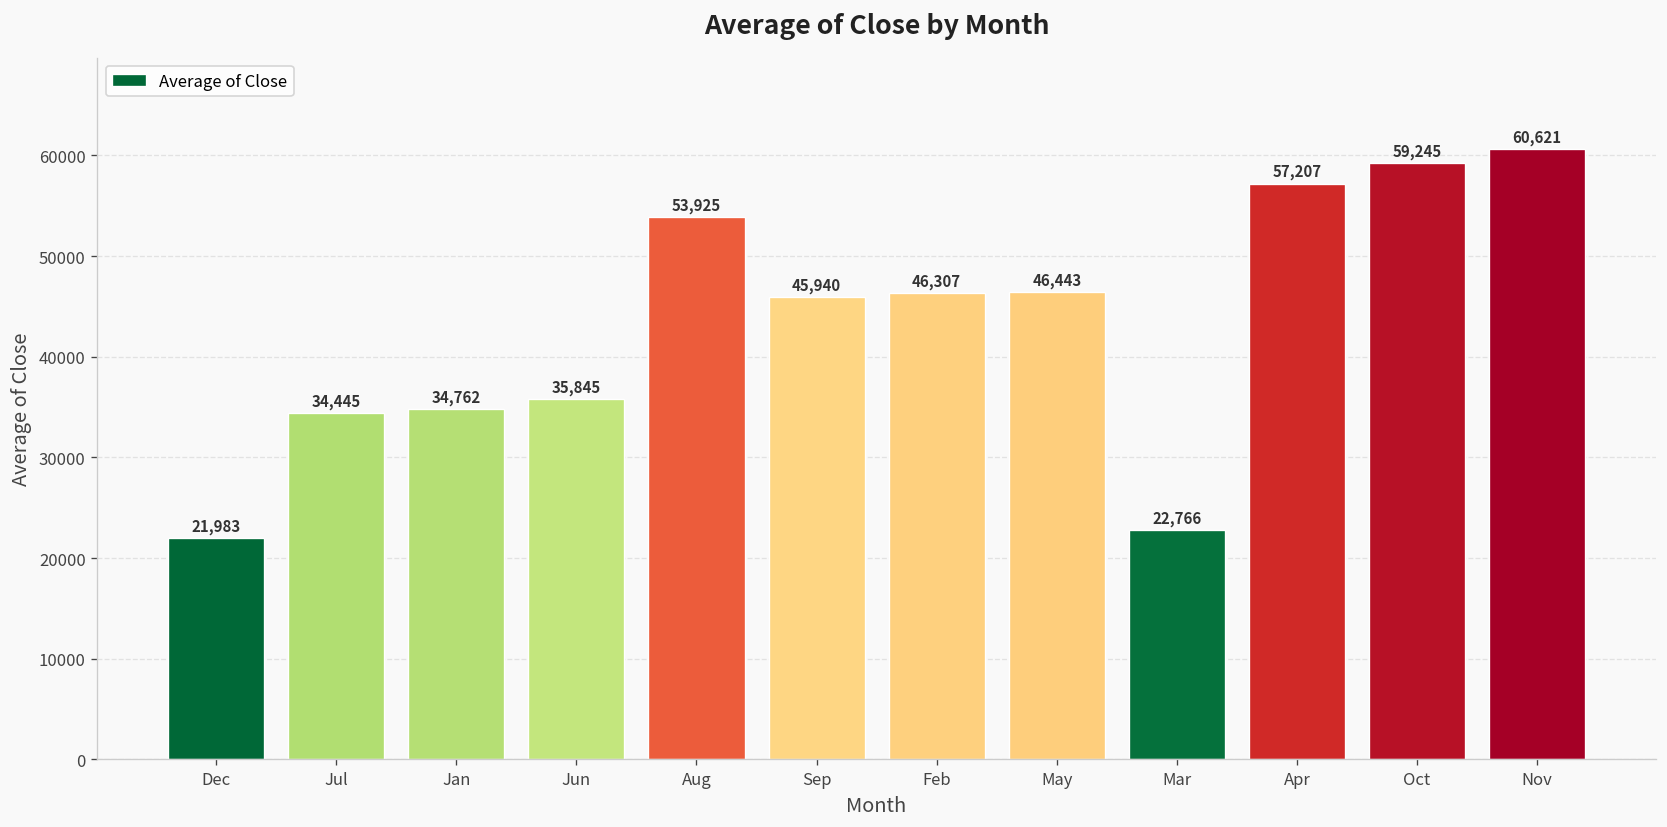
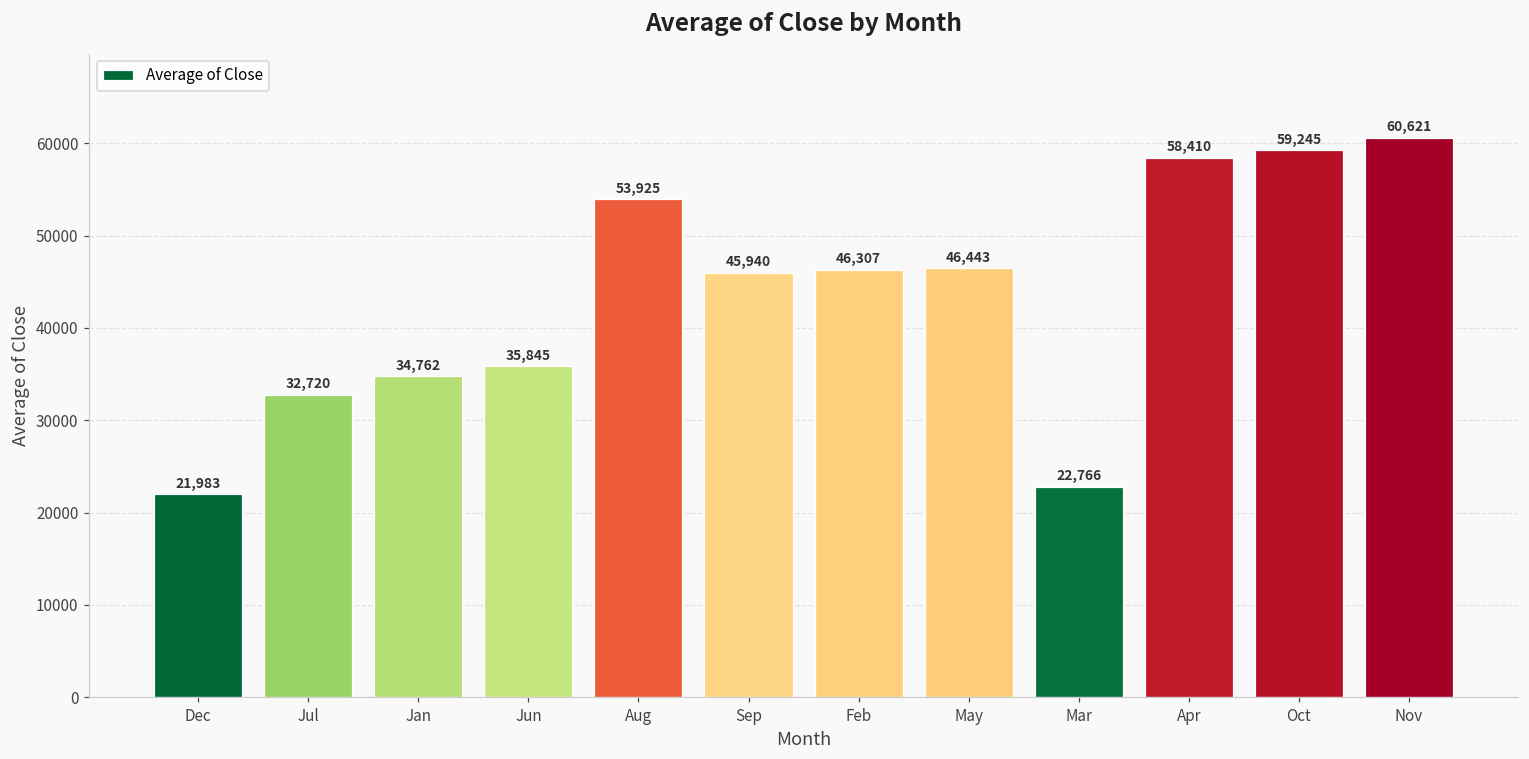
Jul: 34,445 -> 32,720
Apr: 57,207 -> 58,410
